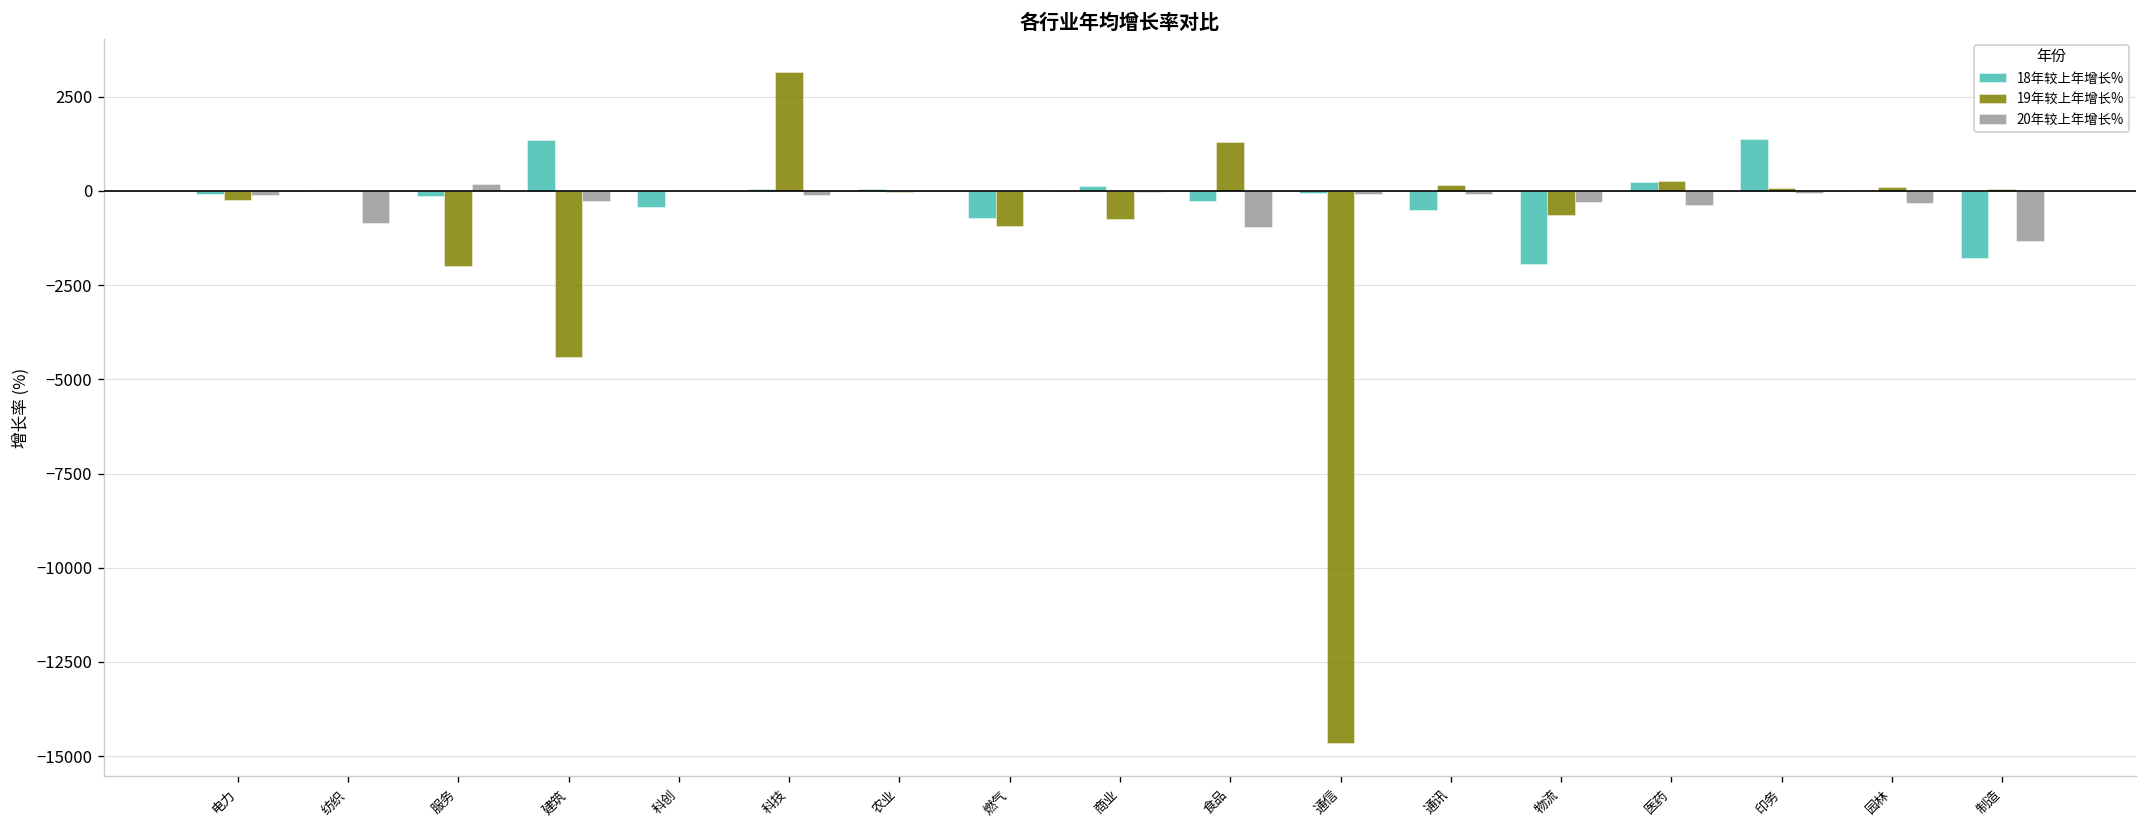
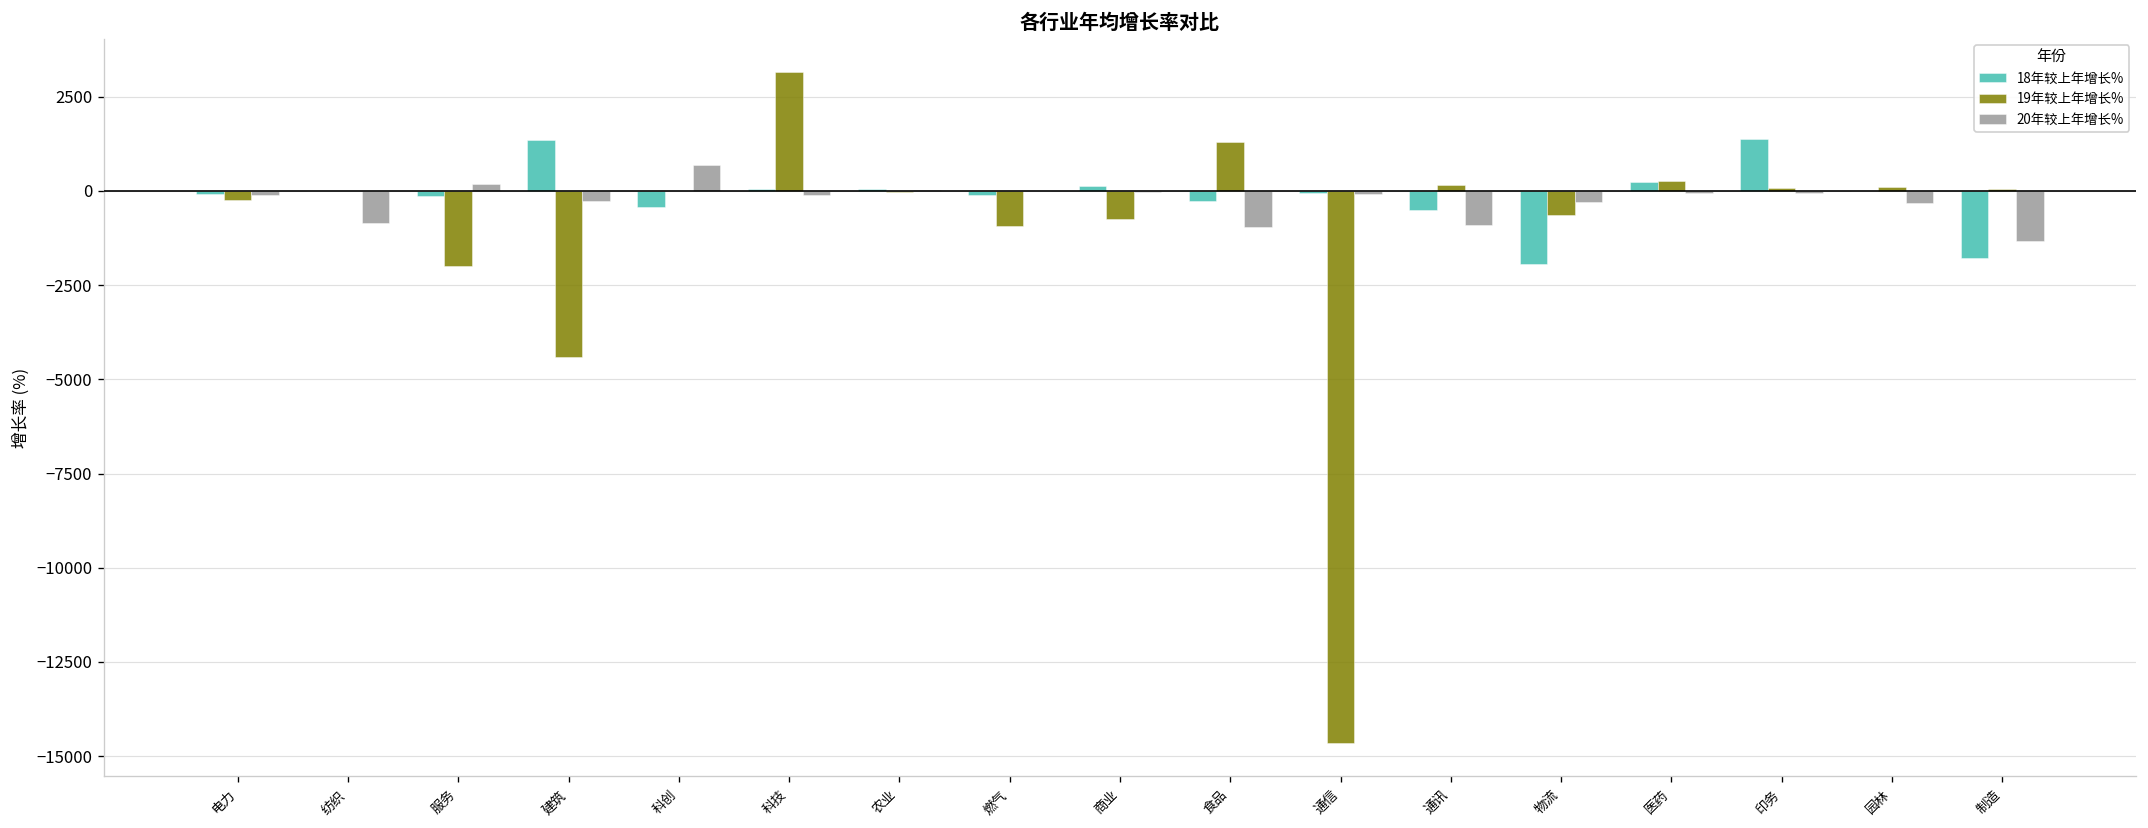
20年较上年增长%, 科创: 0 -> 700
18年较上年增长%, 燃气: -700 -> -100
20年较上年增长%, 通讯: -100 -> -900
20年较上年增长%, 医药: -400 -> -100
